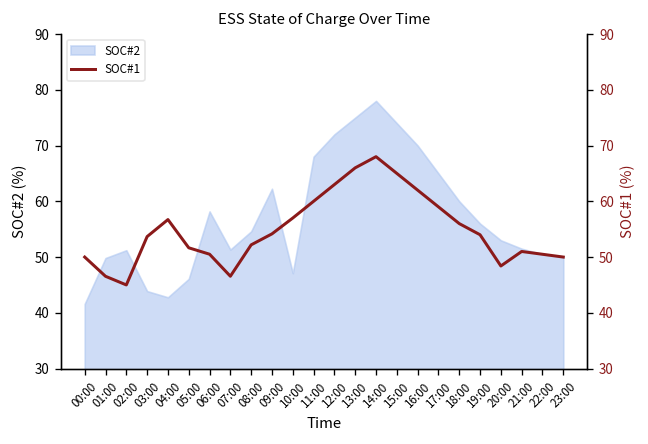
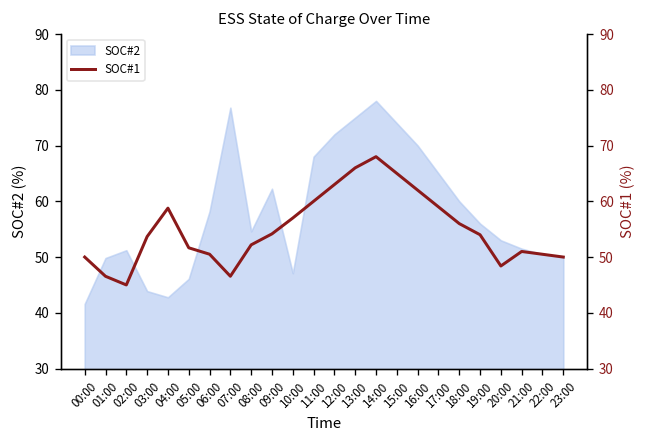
SOC#2, 07:00: 51 -> 77
SOC#1, 04:00: 57 -> 59
